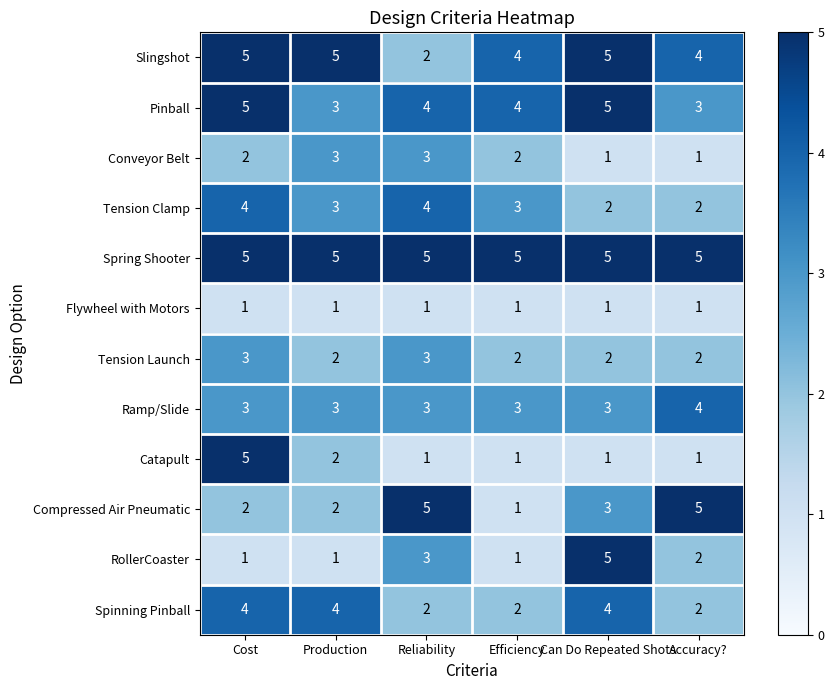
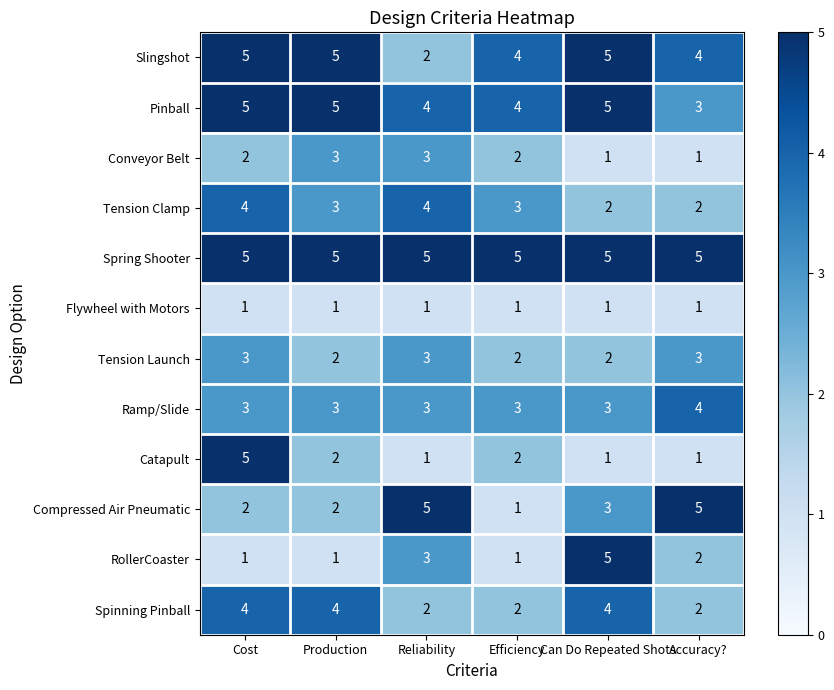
Pinball, Production: 3 -> 5
Tension Launch, Accuracy?: 2 -> 3
Catapult, Efficiency: 1 -> 2
